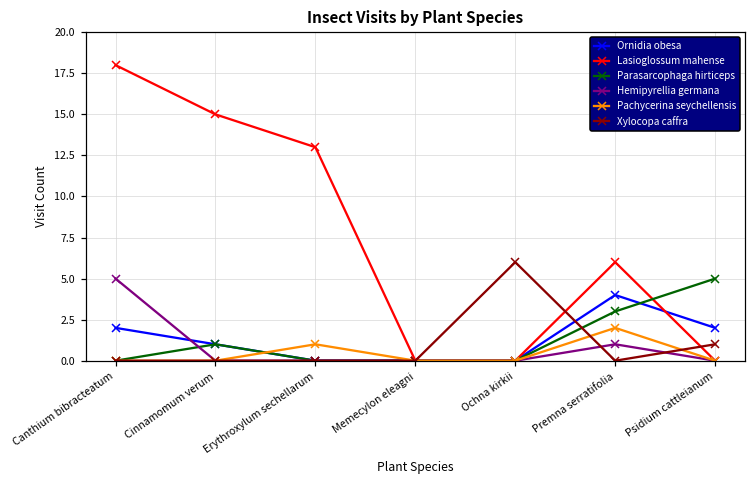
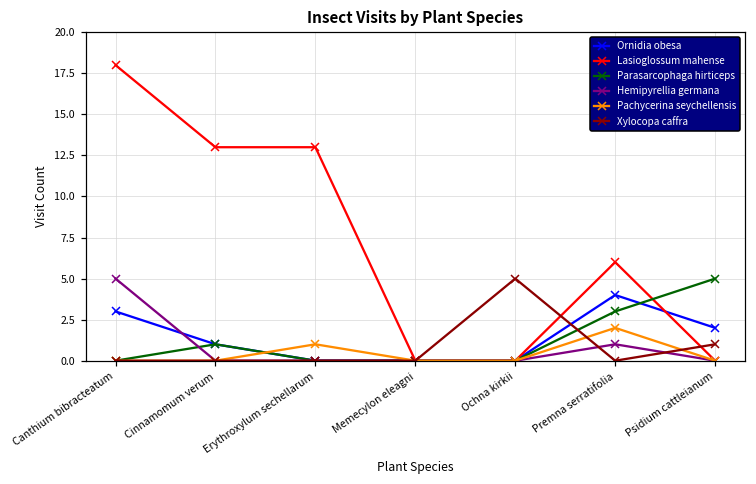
Ornidia obesa, Canthium bibracteatum: 2 -> 3
Lasioglossum mahense, Cinnamomum verum: 15 -> 13
Xylocopa caffra, Ochna kirkii: 6 -> 5
